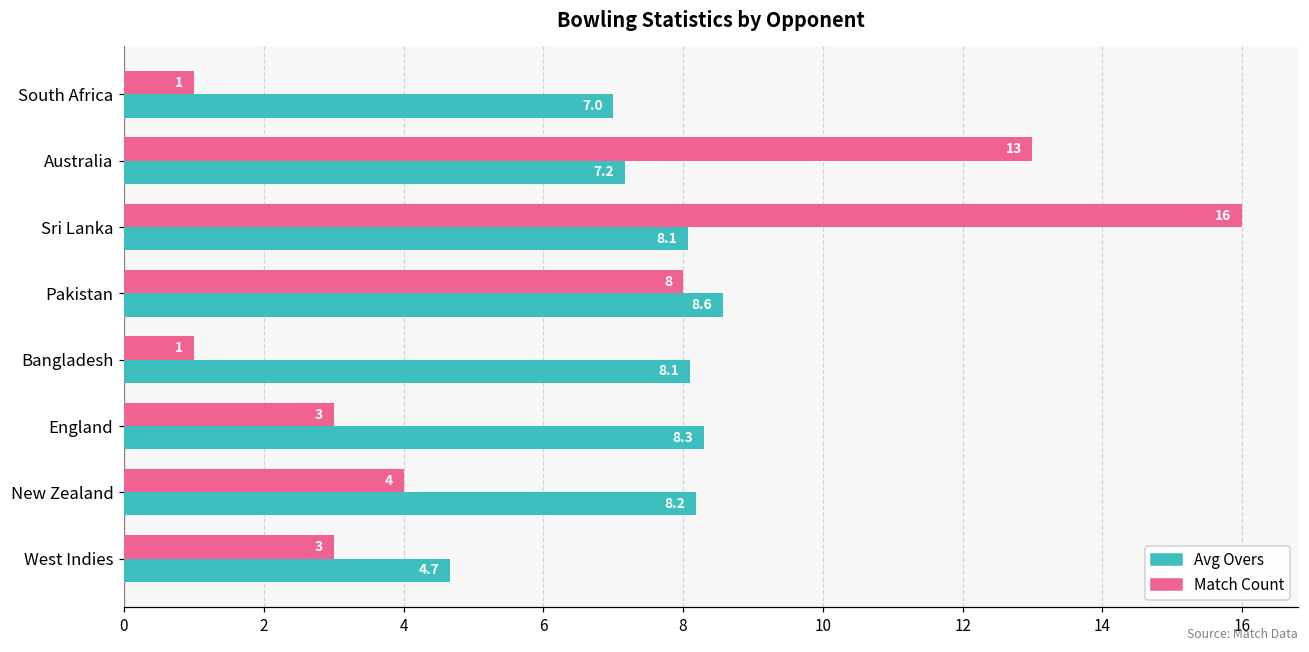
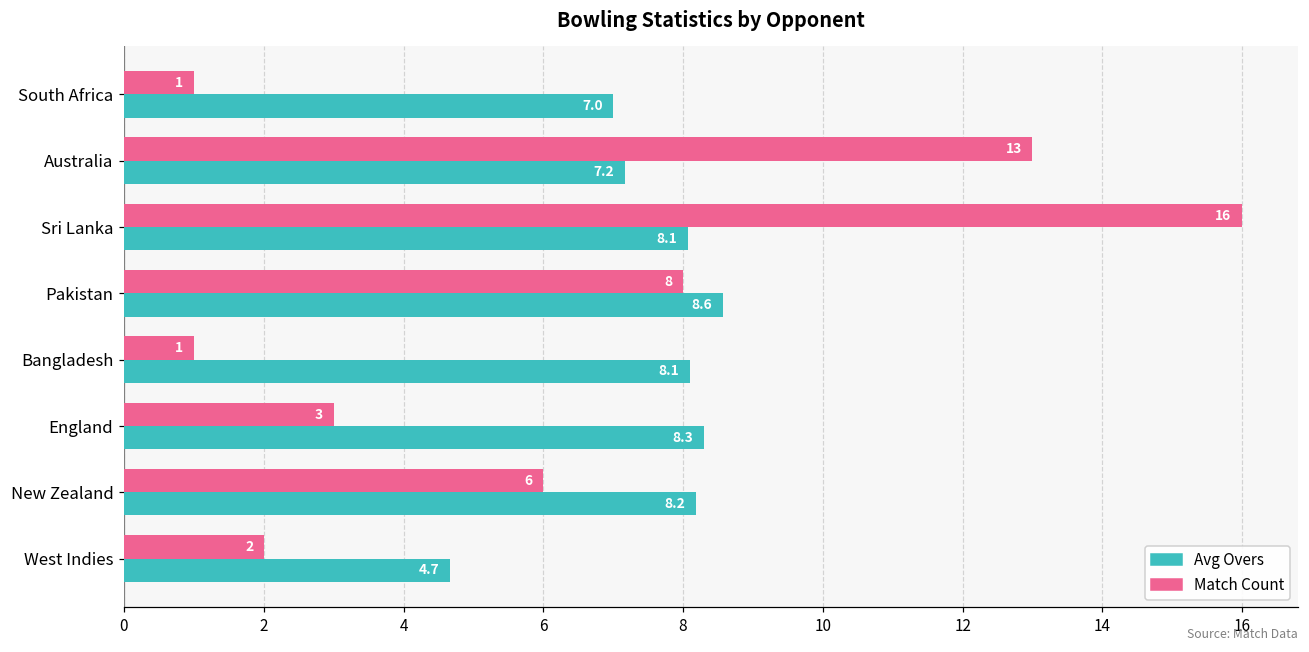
Match Count, New Zealand: 4 -> 6
Match Count, West Indies: 3 -> 2
